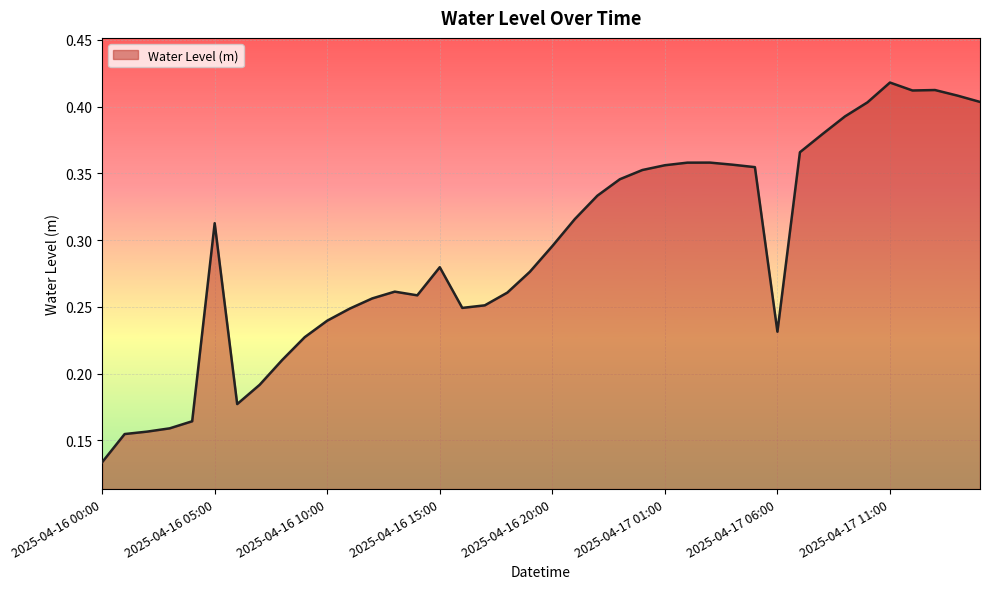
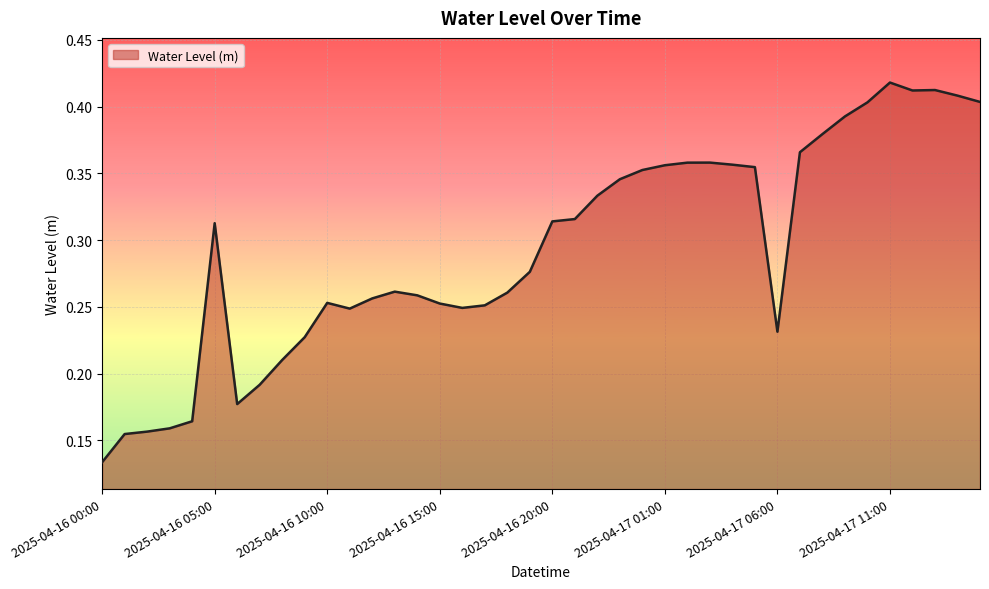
2025-04-16 10:00: 0.240 -> 0.253
2025-04-16 15:00: 0.280 -> 0.253
2025-04-16 20:00: 0.296 -> 0.314
